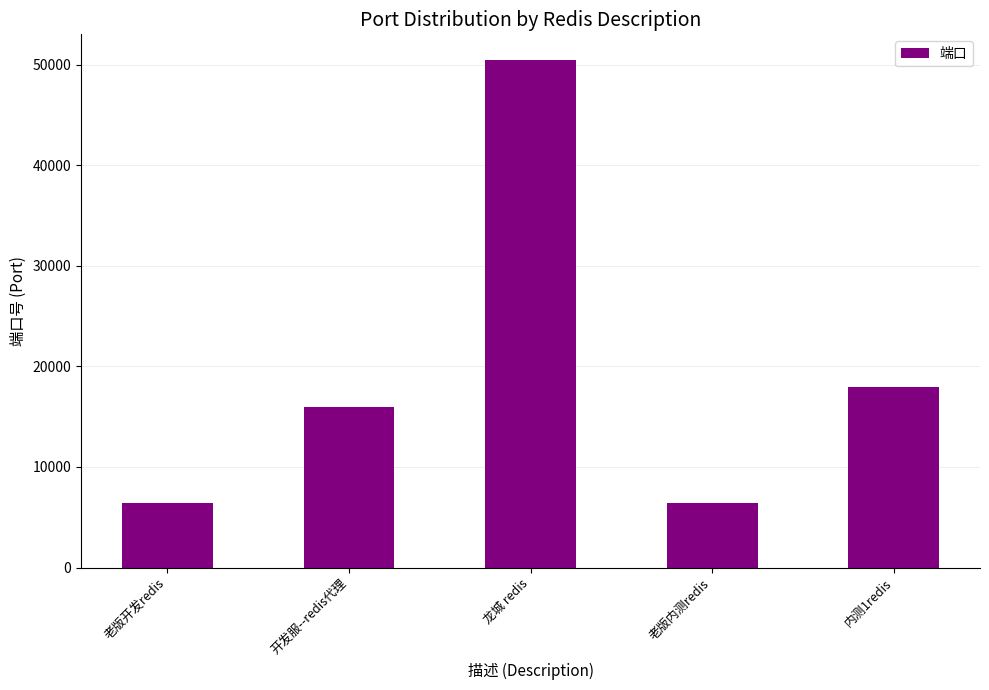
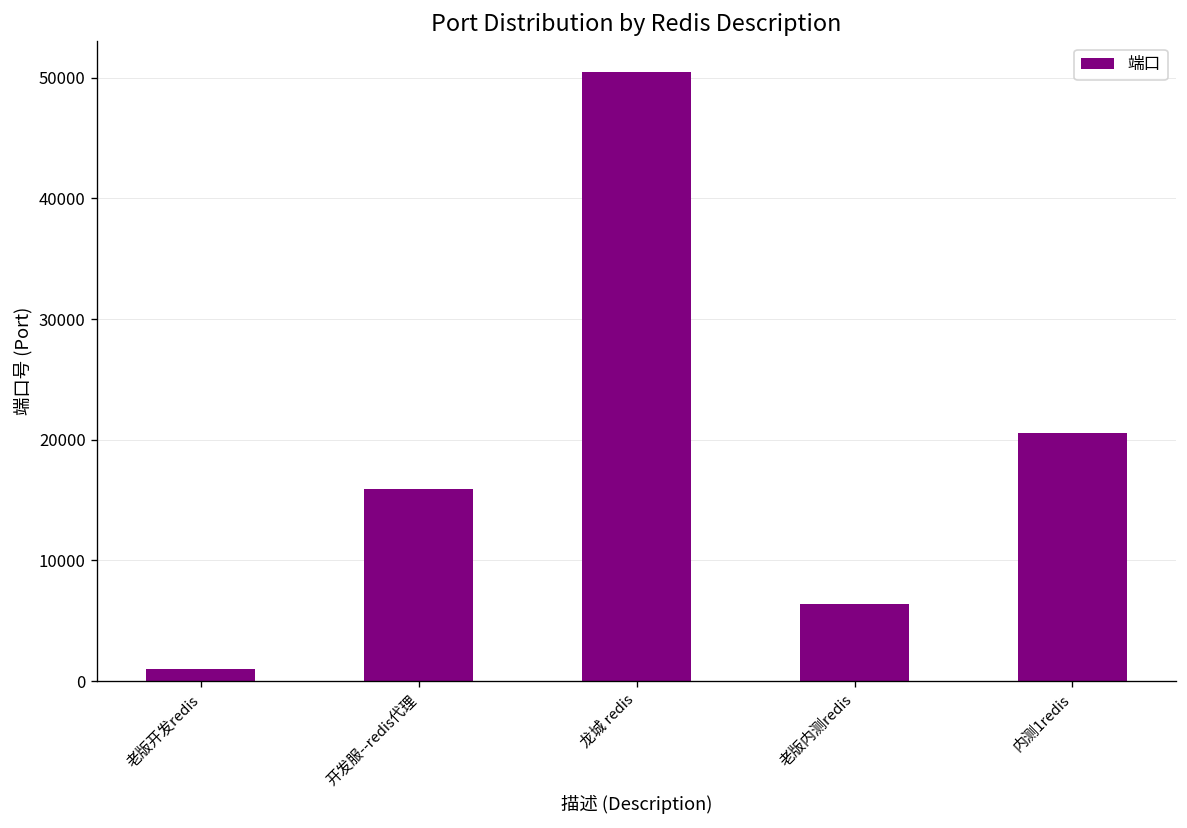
老版开发redis: 6400 -> 1000
内测1redis: 18000 -> 20500
